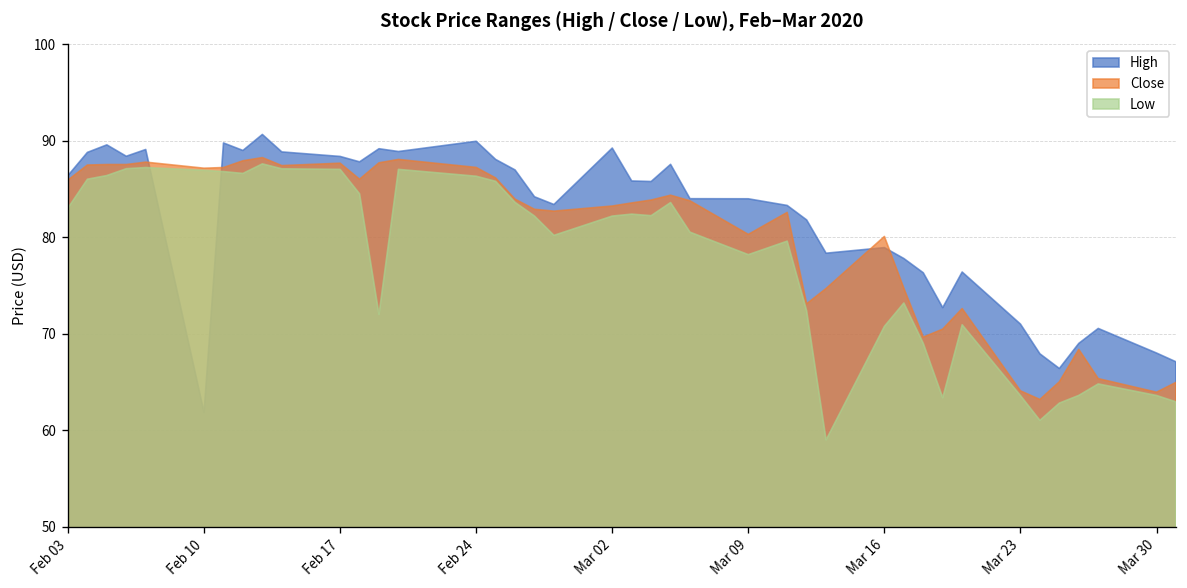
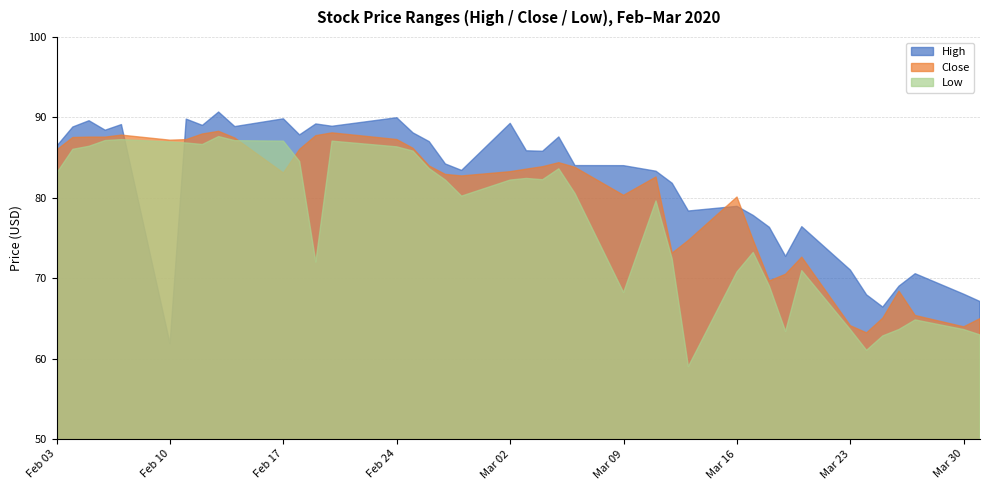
High, Feb 17: 88 -> 90
Close, Feb 17: 88 -> 83
Low, Mar 09: 78 -> 68
